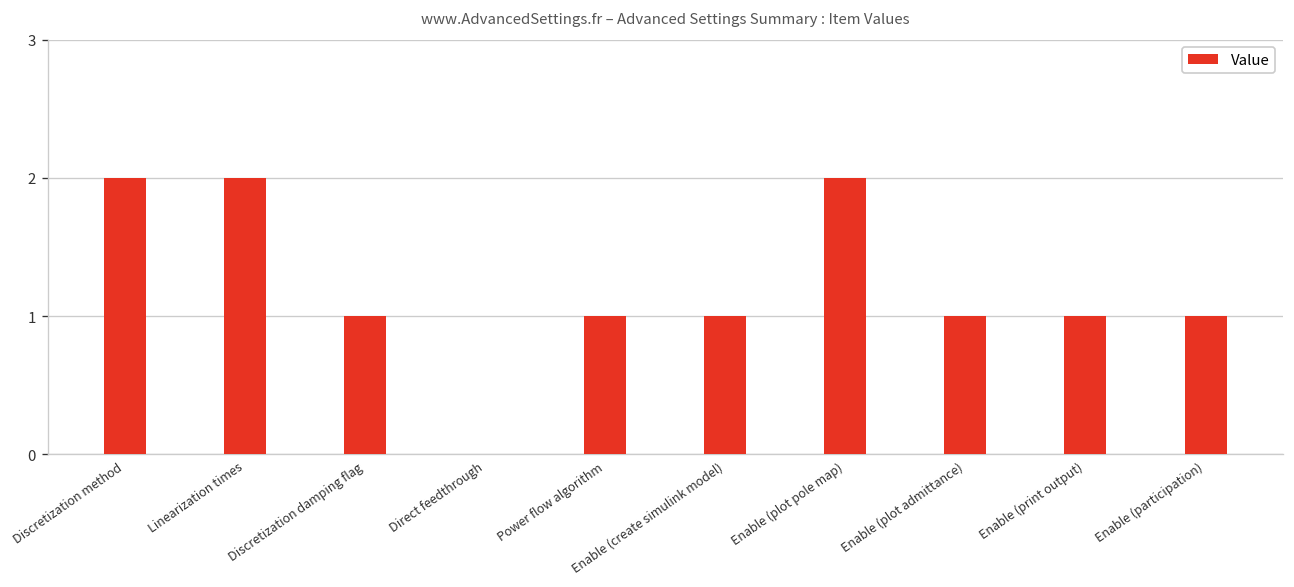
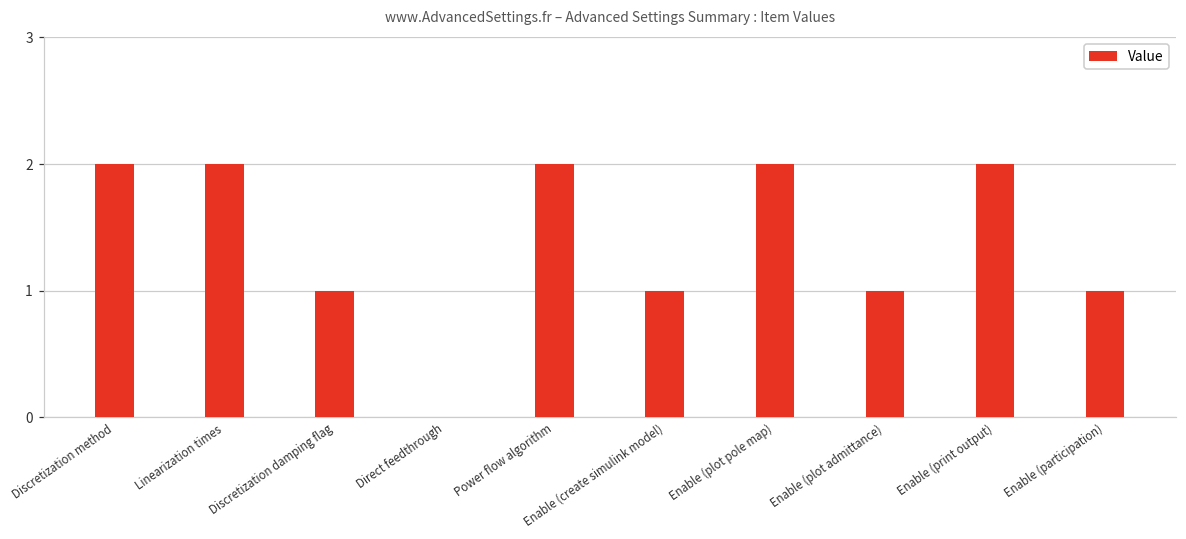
Power flow algorithm: 1 -> 2
Enable (print output): 1 -> 2
